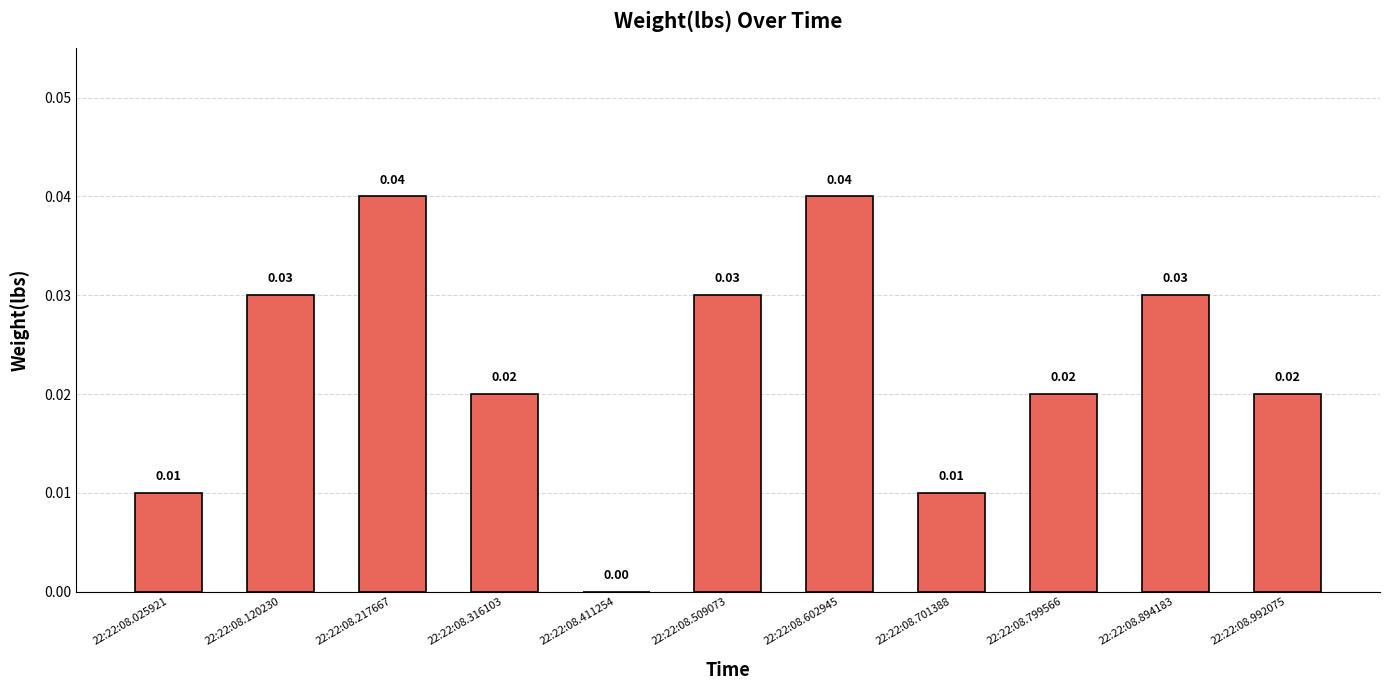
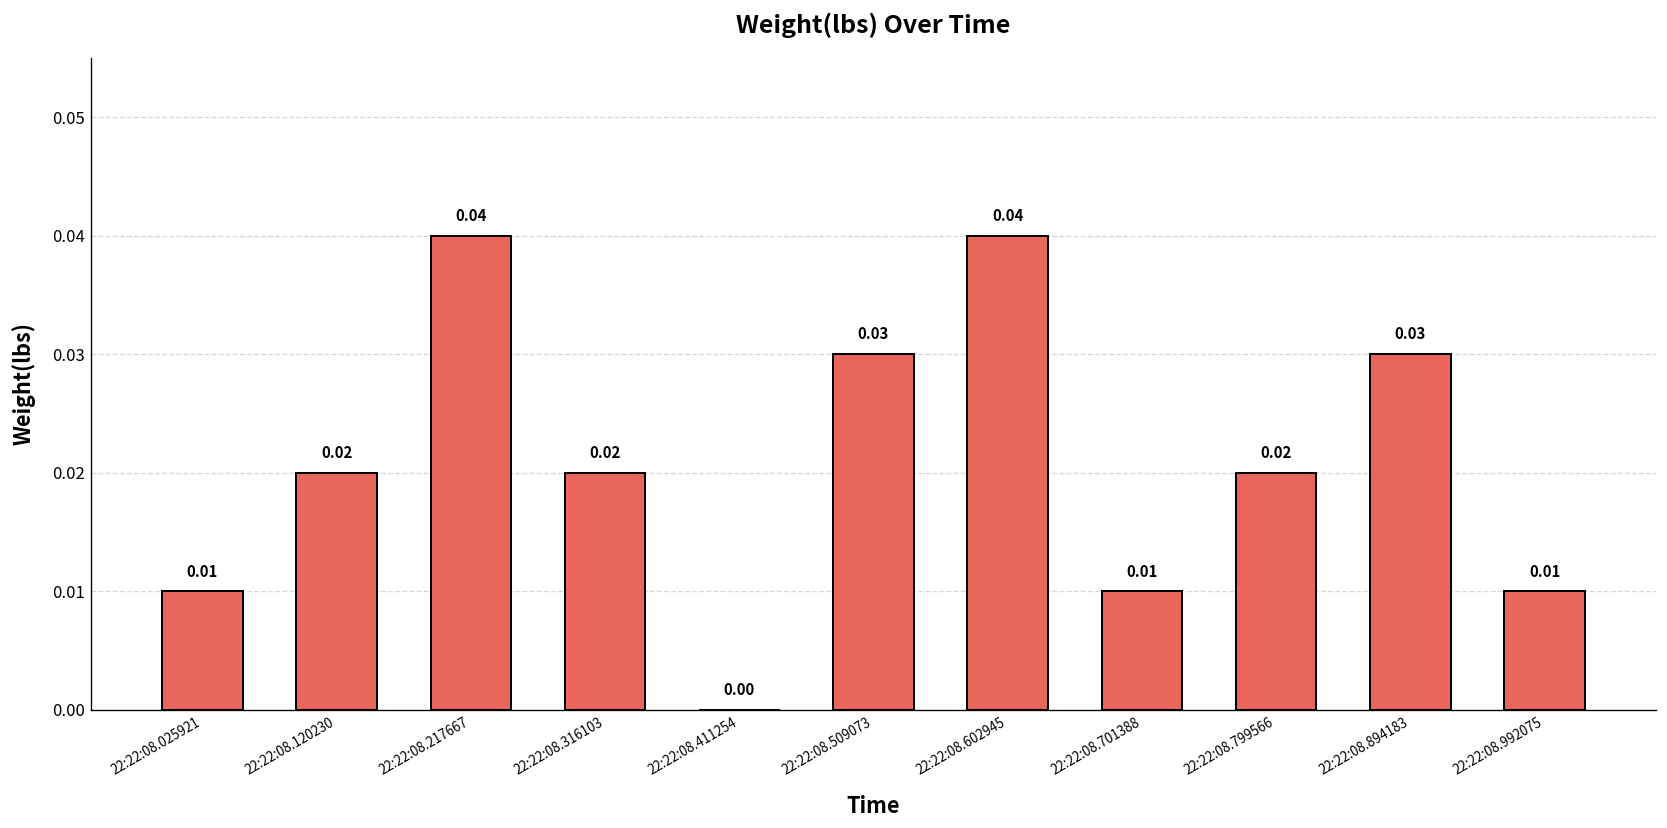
22:22:08.120230: 0.03 -> 0.02
22:22:08.992075: 0.02 -> 0.01
